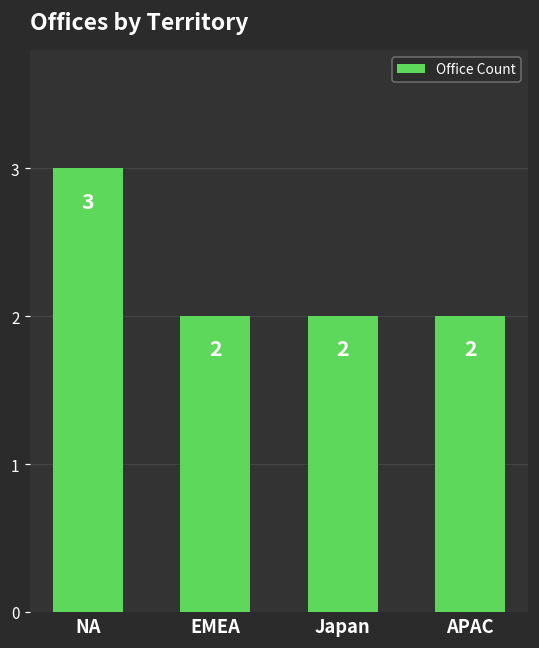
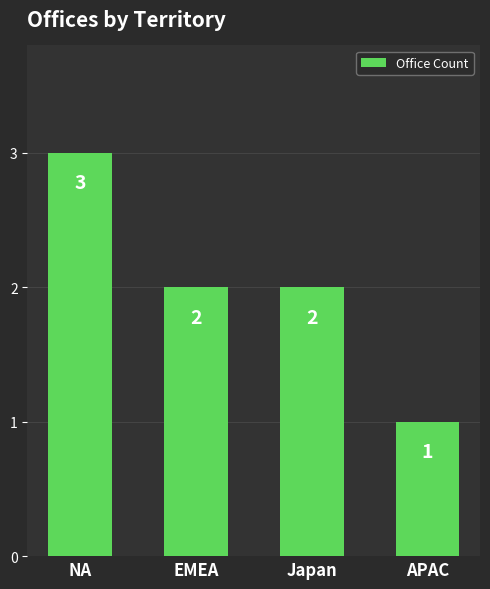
APAC: 2 -> 1
